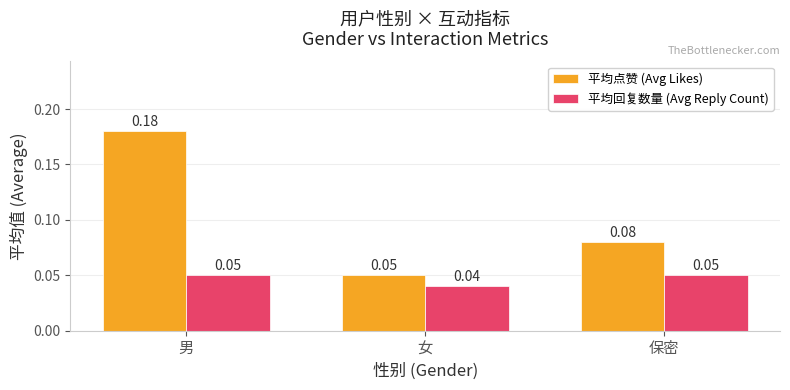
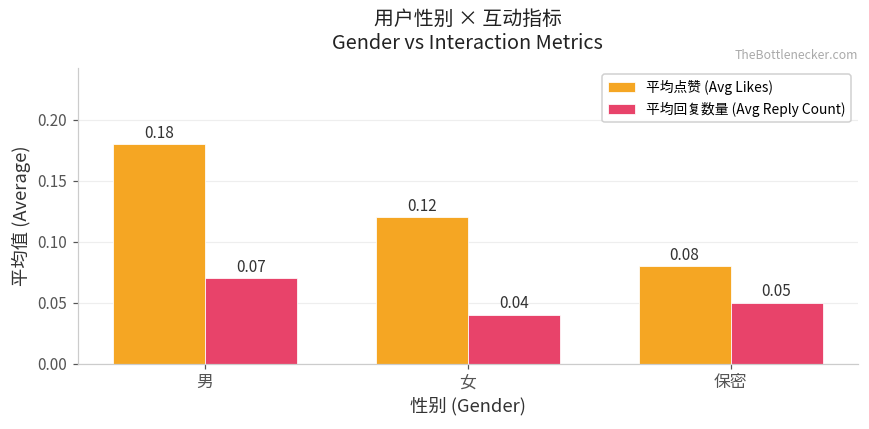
平均回复数量 (Avg Reply Count), 男: 0.05 -> 0.07
平均点赞 (Avg Likes), 女: 0.05 -> 0.12
